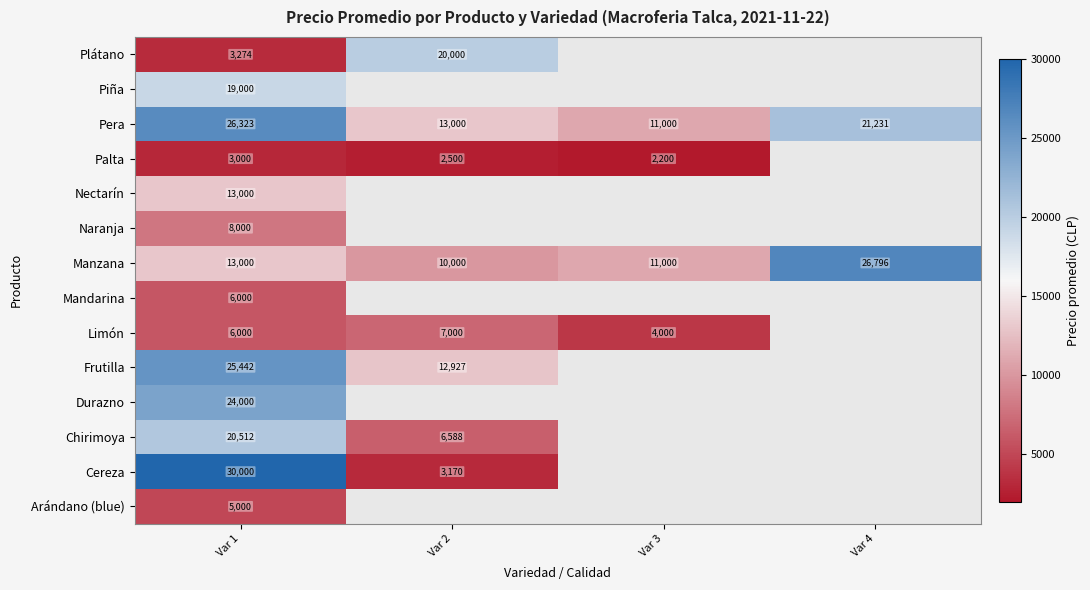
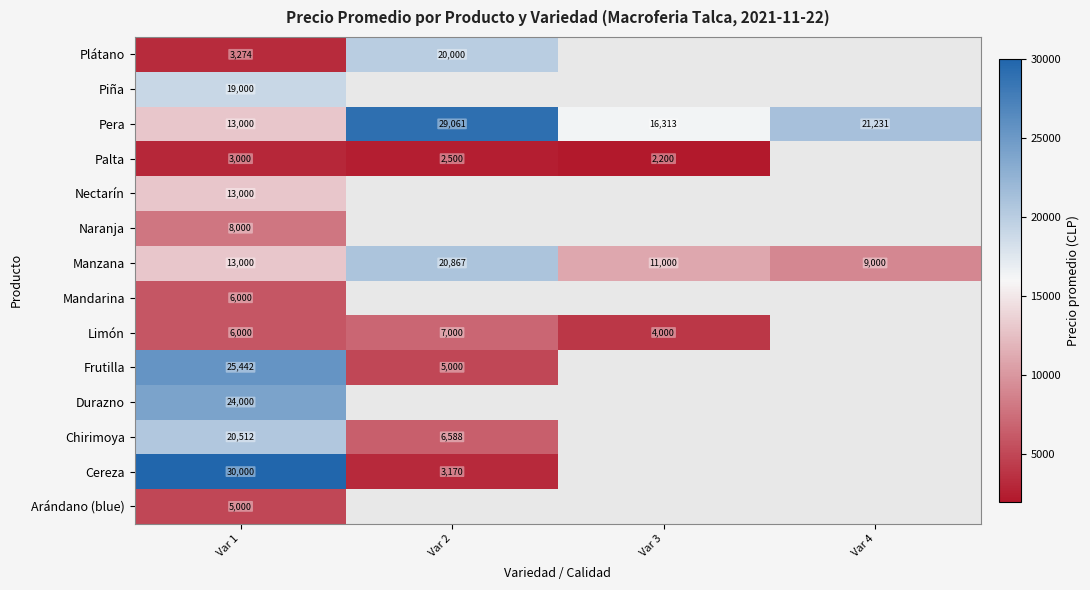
Pera, Var 1: 26,323 -> 13,000
Pera, Var 2: 13,000 -> 29,061
Pera, Var 3: 11,000 -> 16,313
Manzana, Var 2: 10,000 -> 20,867
Manzana, Var 4: 26,796 -> 9,000
Frutilla, Var 2: 12,927 -> 5,000
